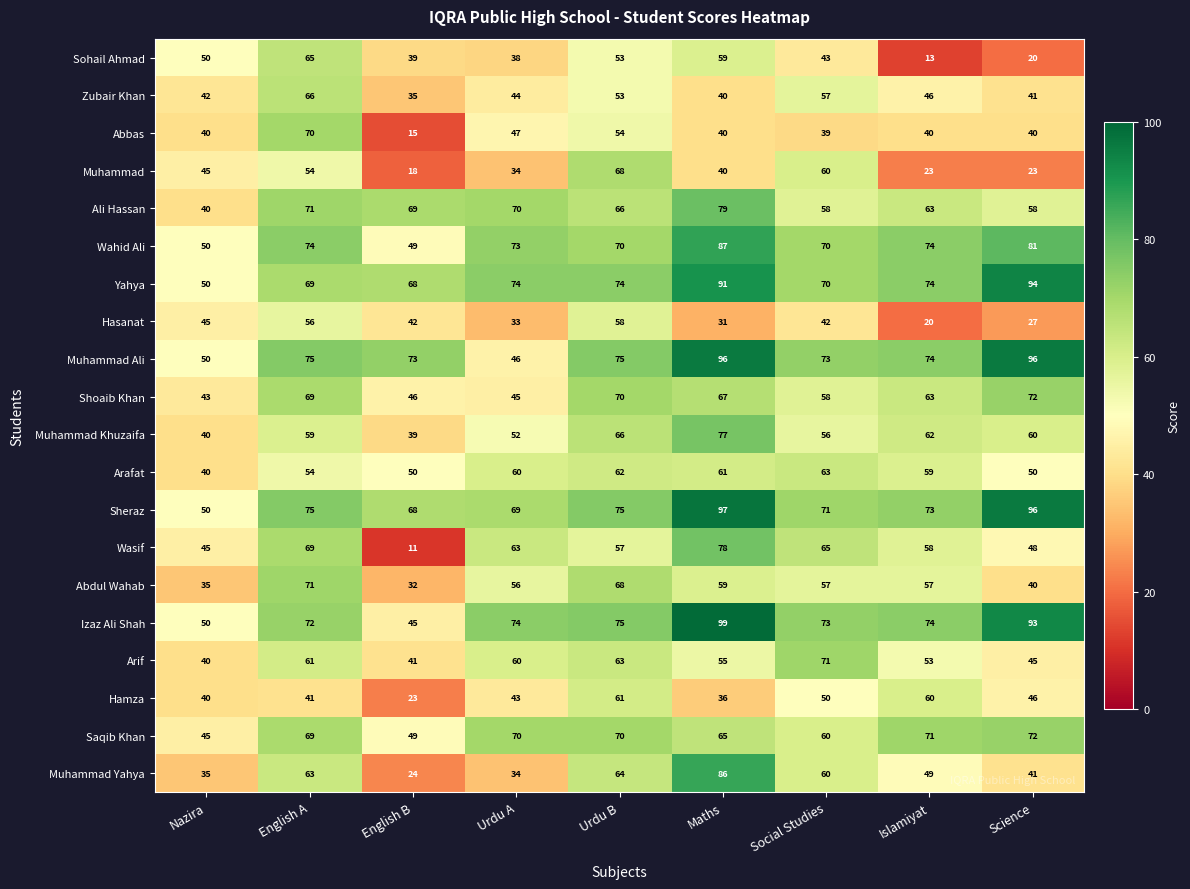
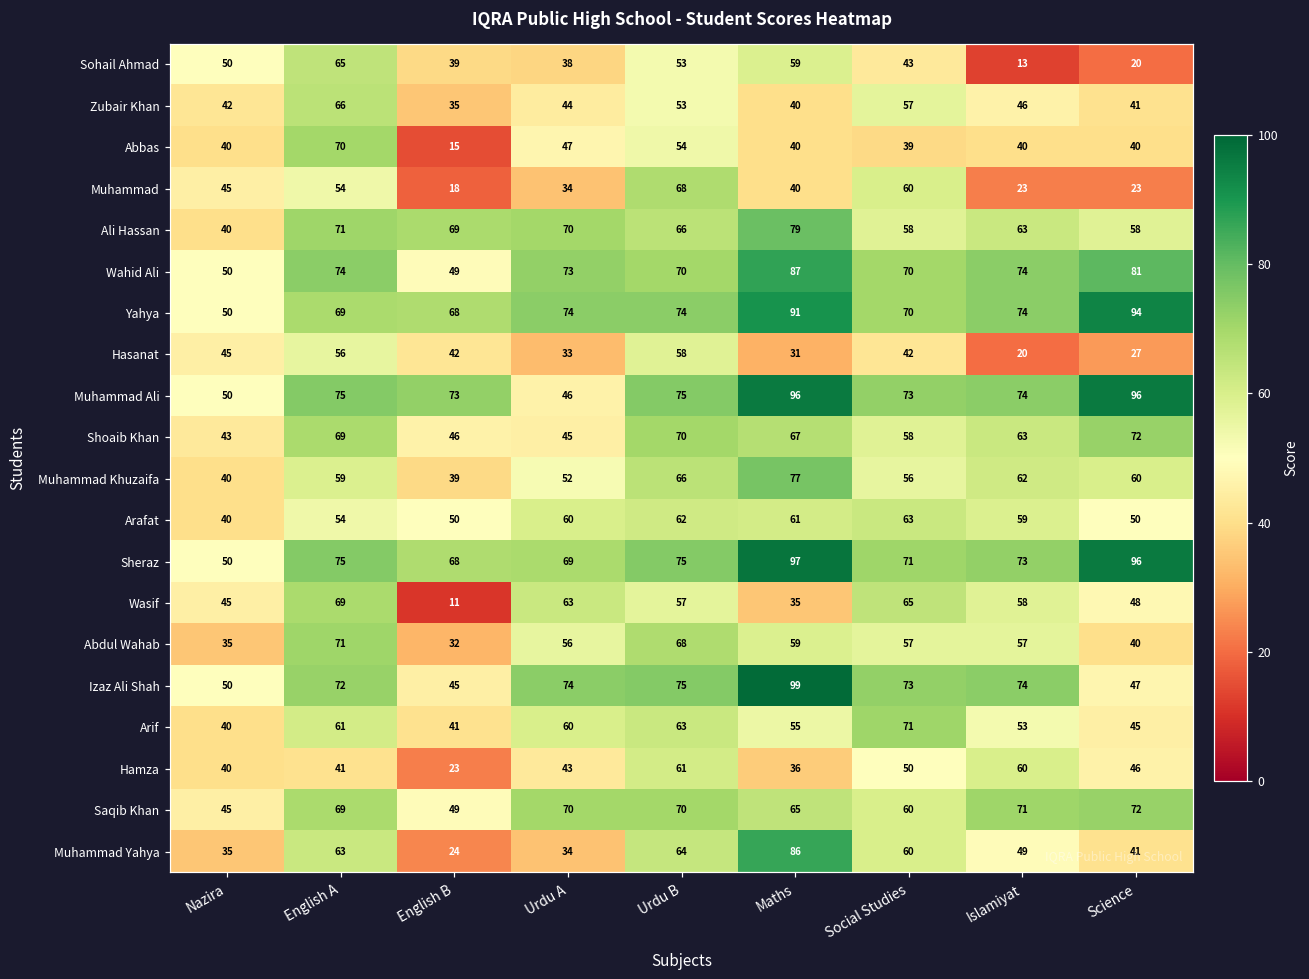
Wasif, Maths: 78 -> 35
Izaz Ali Shah, Science: 93 -> 47
